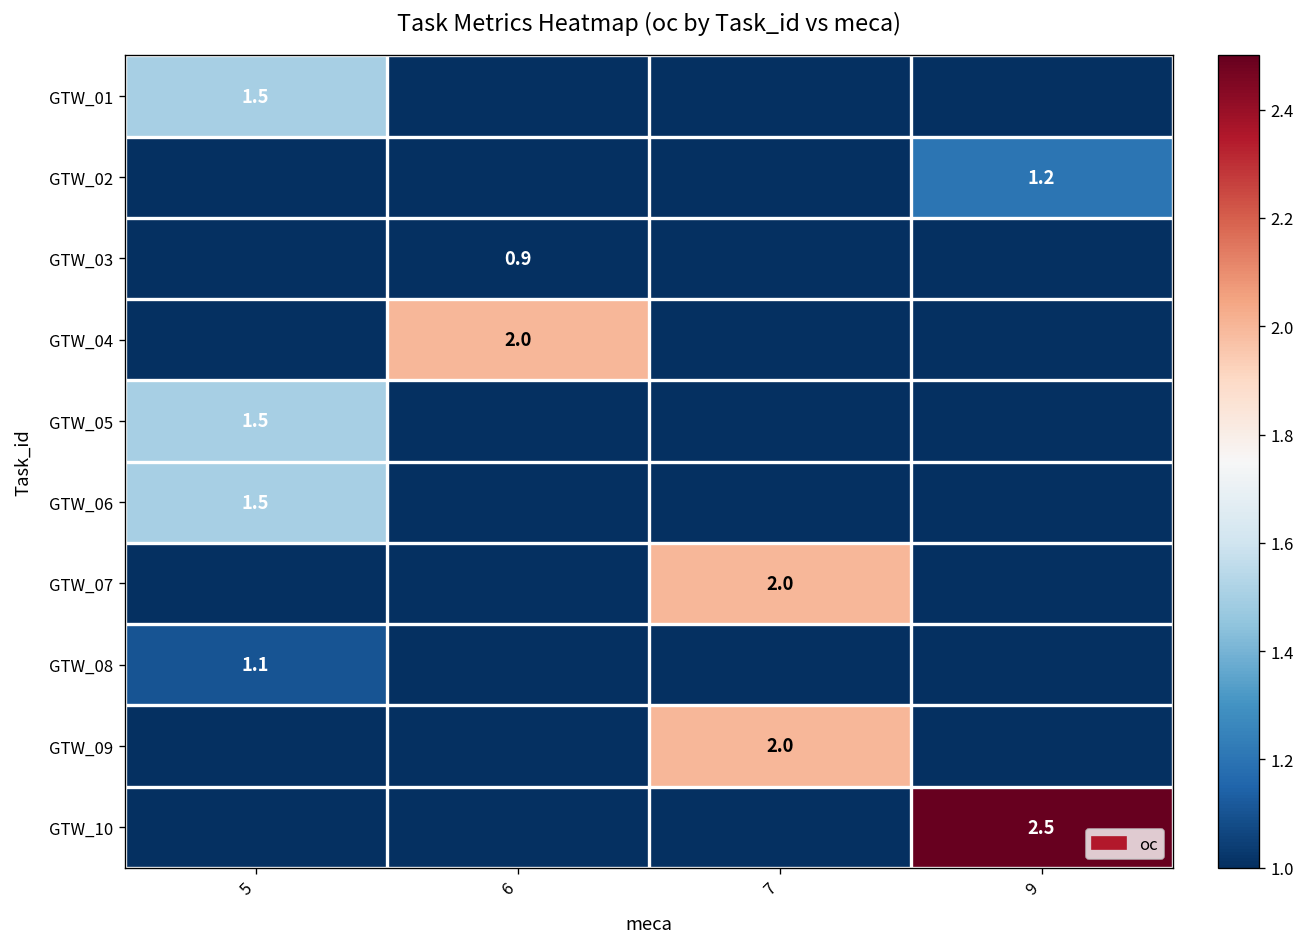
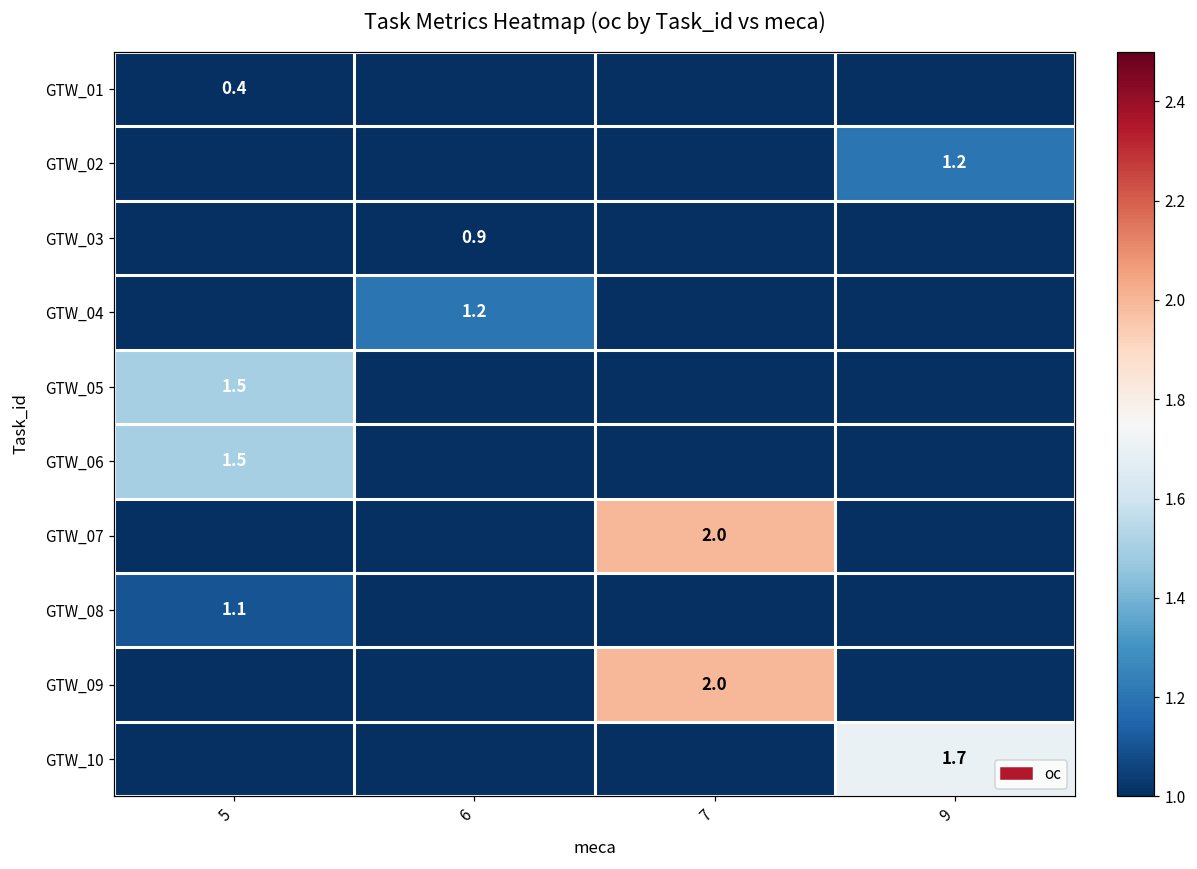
GTW_01, 5: 1.5 -> 0.4
GTW_04, 6: 2.0 -> 1.2
GTW_10, 9: 2.5 -> 1.7
